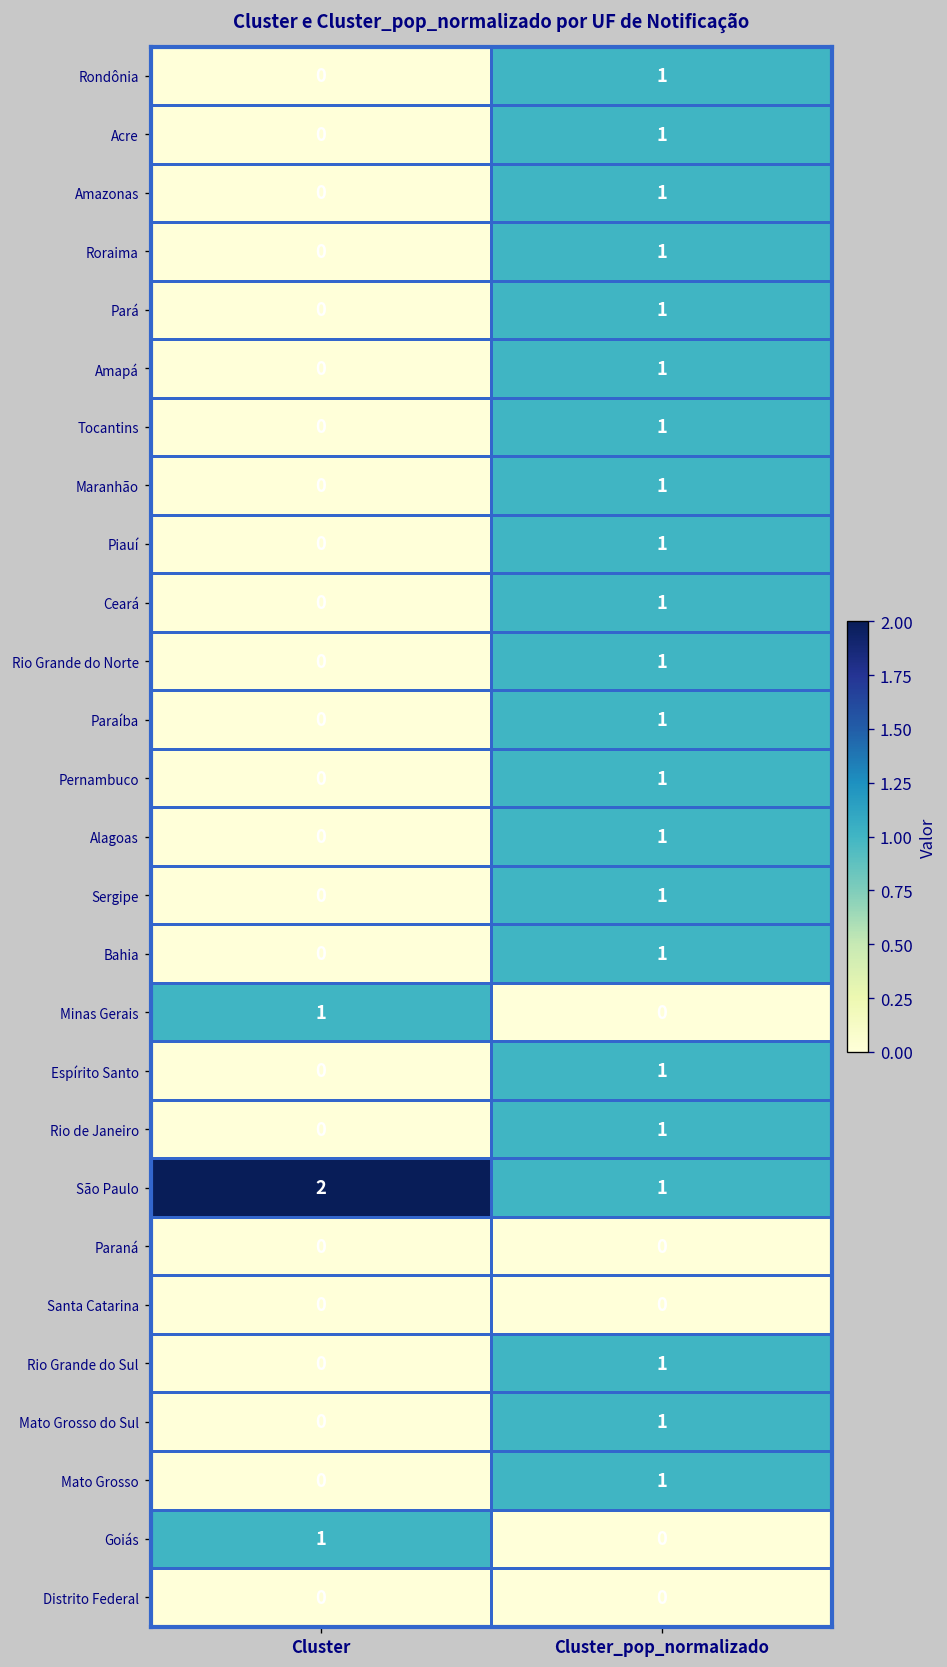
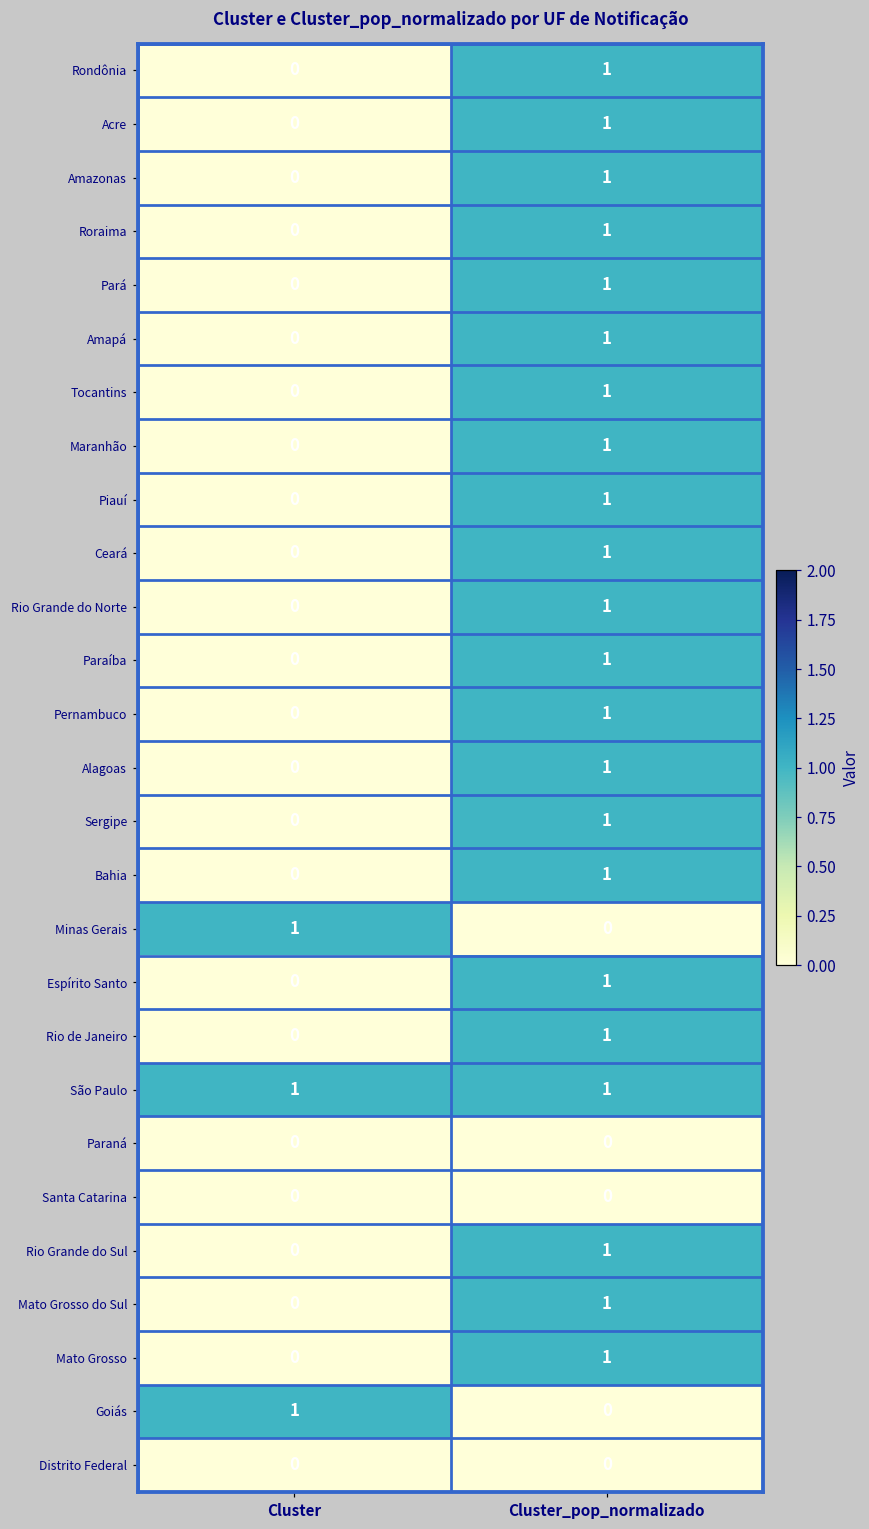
São Paulo, Cluster: 2 -> 1
